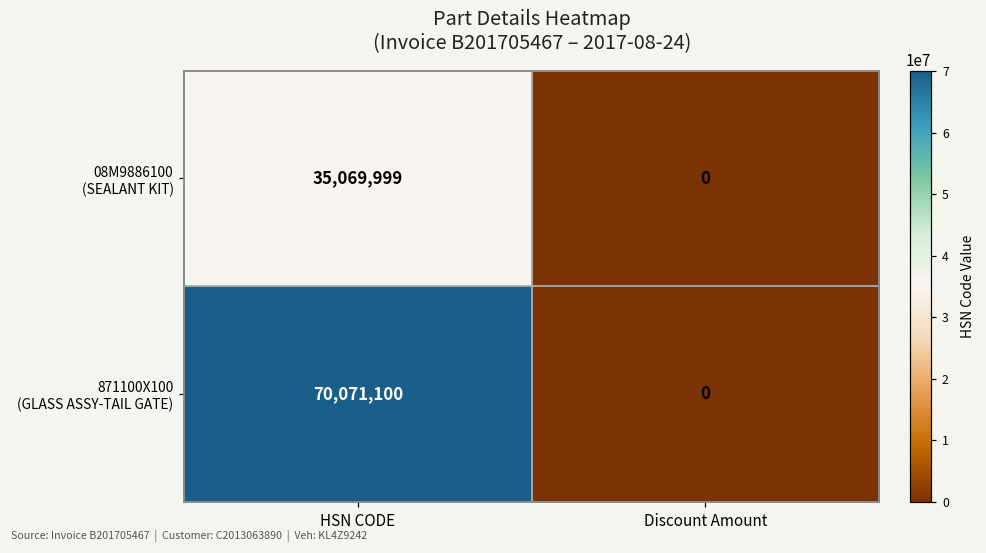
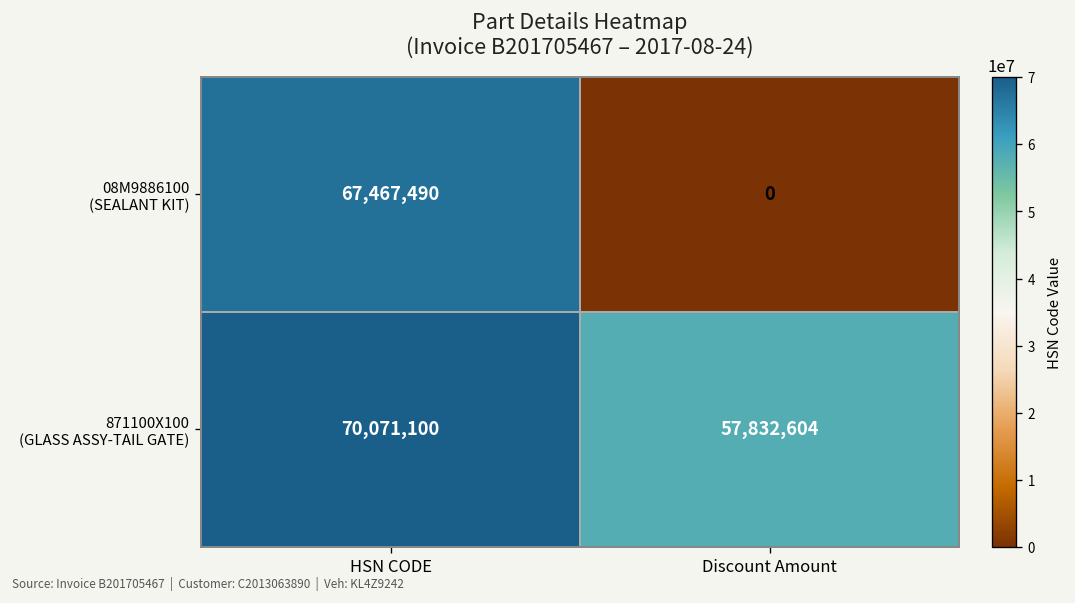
08M9886100 (SEALANT KIT), HSN CODE: 35,069,999 -> 67,467,490
871100X100 (GLASS ASSY-TAIL GATE), Discount Amount: 0 -> 57,832,604
